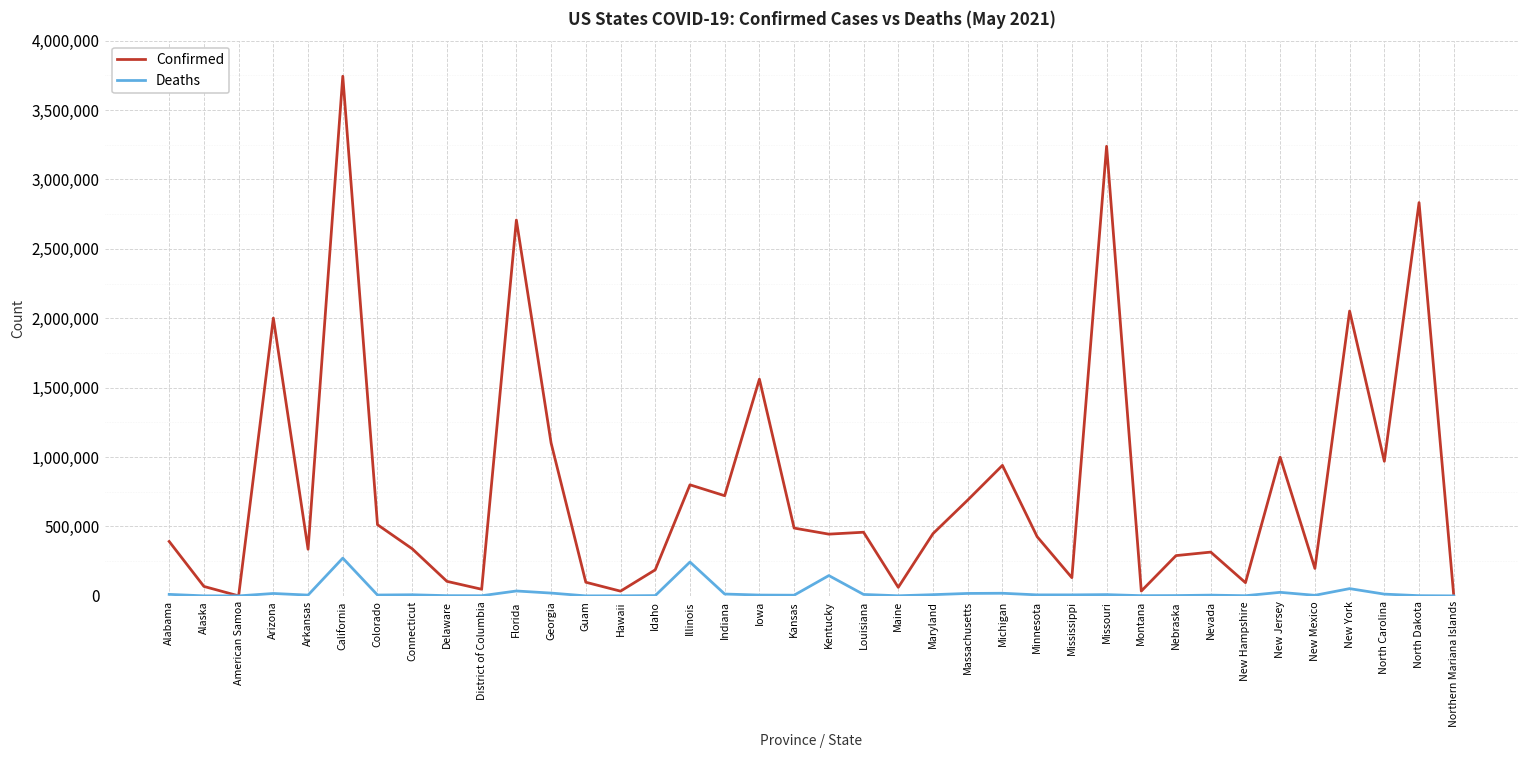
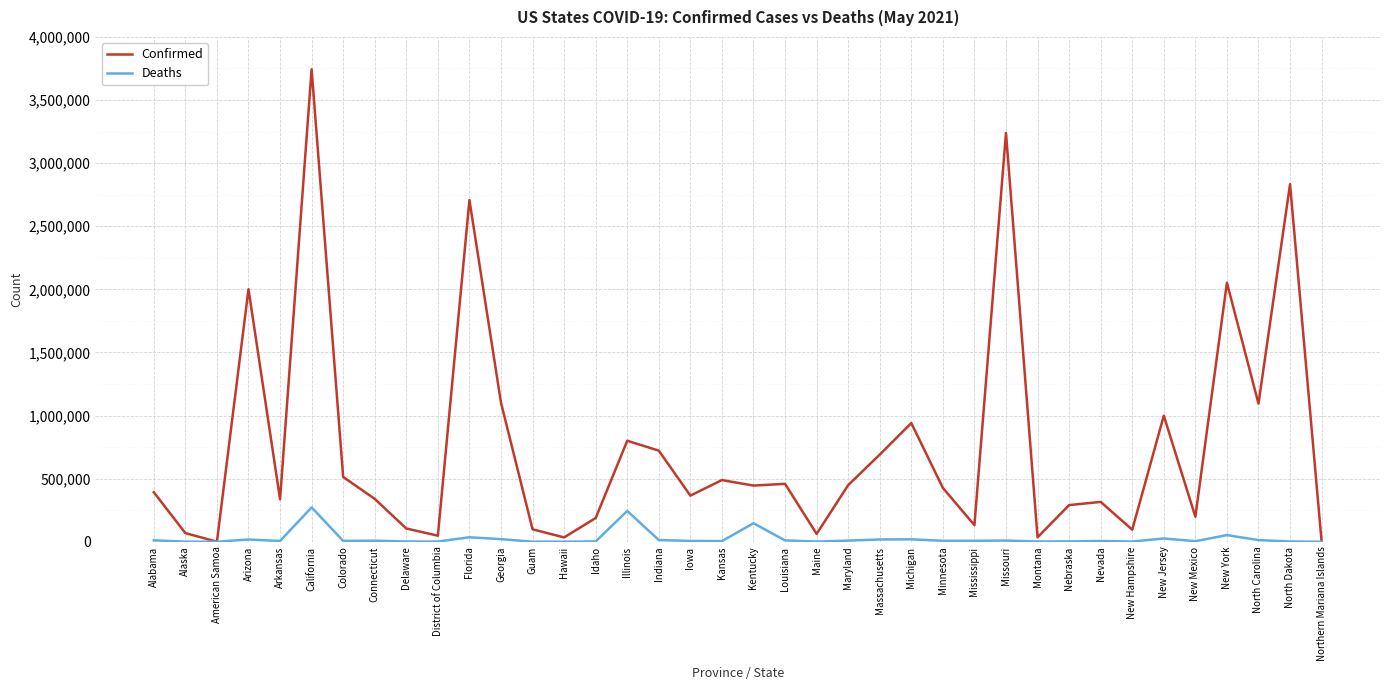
Confirmed, Iowa: 1,560,000 -> 370,000
Confirmed, North Carolina: 970,000 -> 1,090,000
